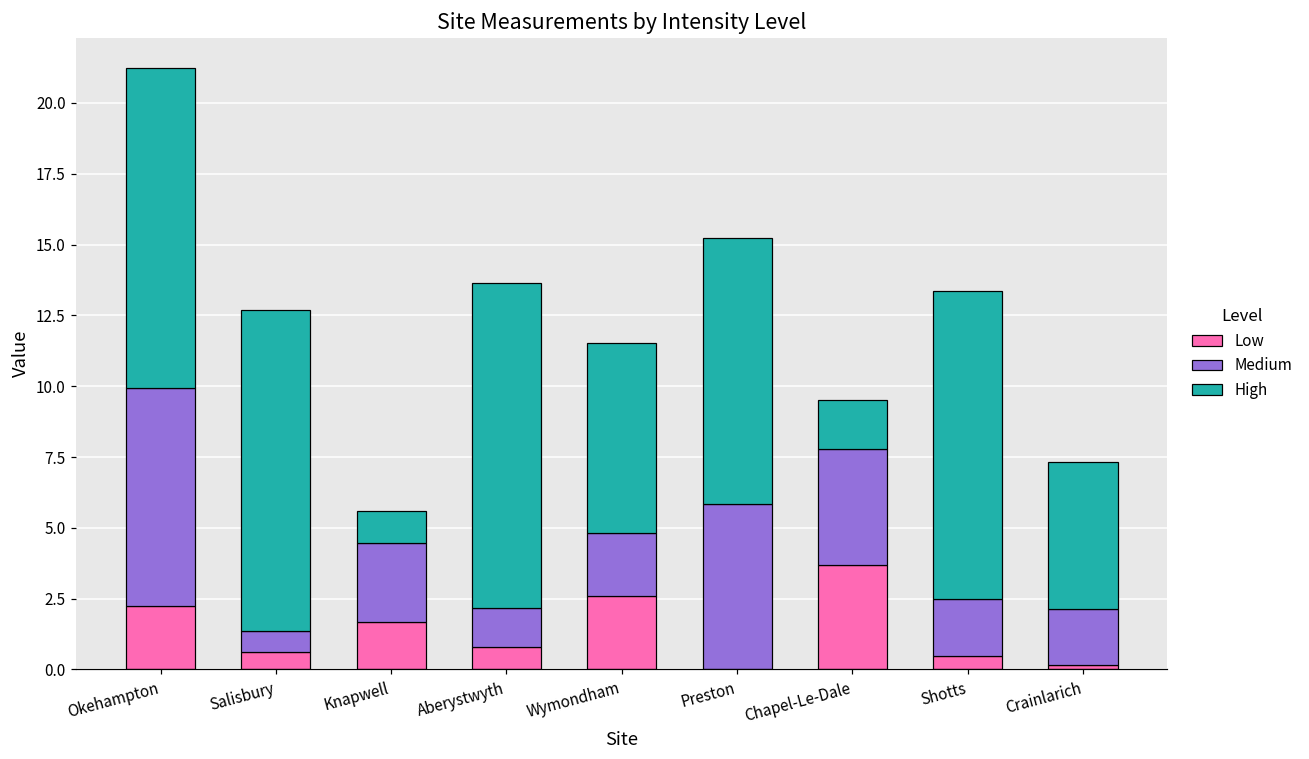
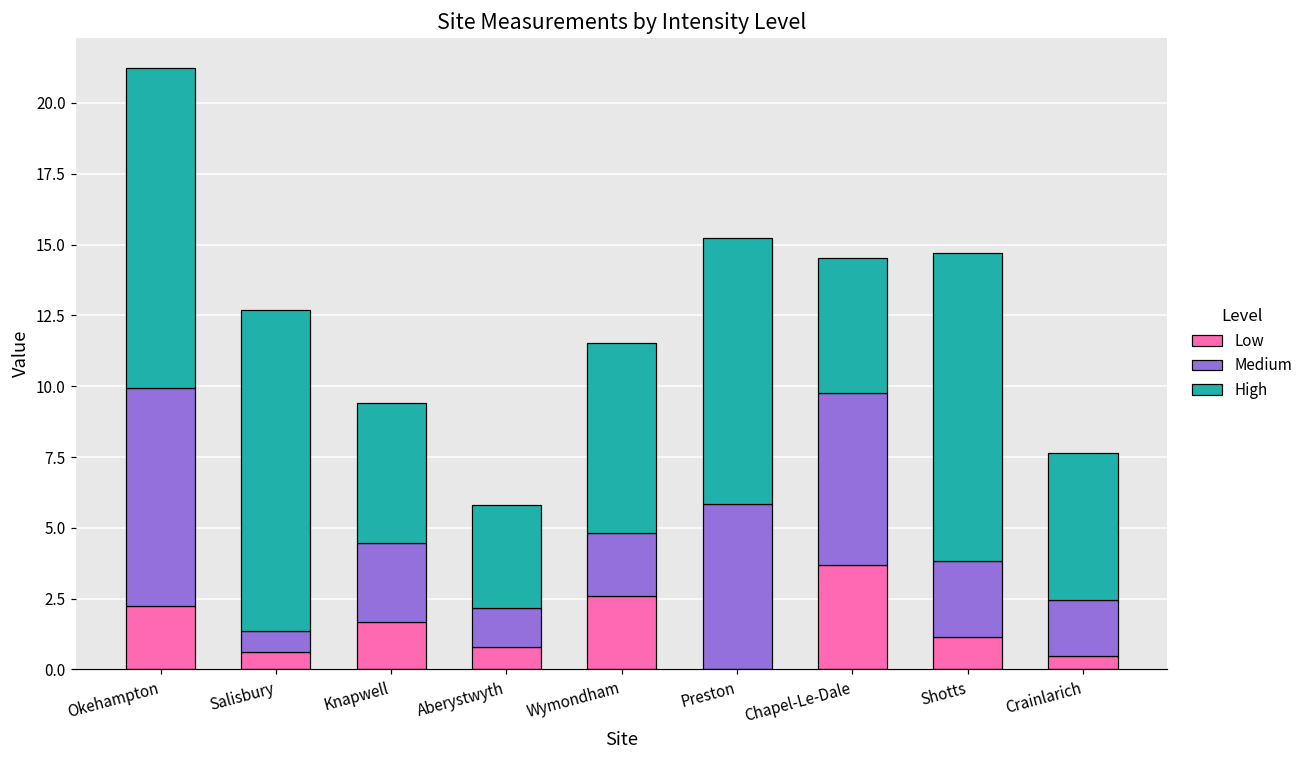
High, Knapwell: 1.1 -> 4.9
High, Aberystwyth: 11.5 -> 3.6
Medium, Chapel-Le-Dale: 4.1 -> 6.1
High, Chapel-Le-Dale: 1.7 -> 4.8
Low, Shotts: 0.5 -> 1.2
Medium, Shotts: 2.0 -> 2.7
Low, Crainlarich: 0.2 -> 0.5
